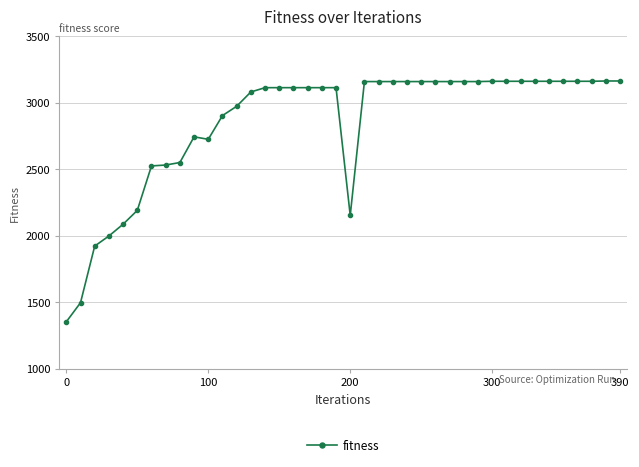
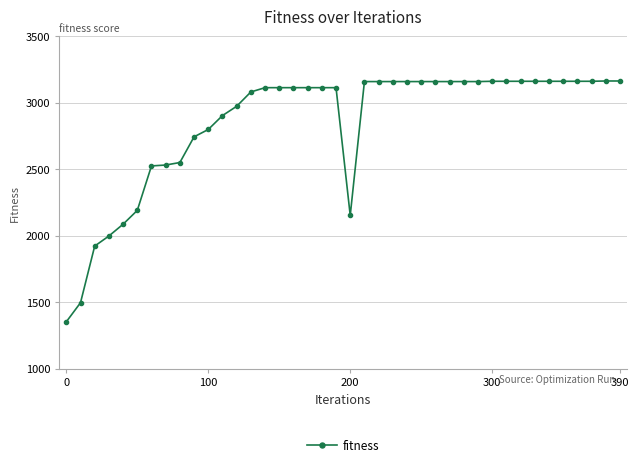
100: 2730 -> 2800
